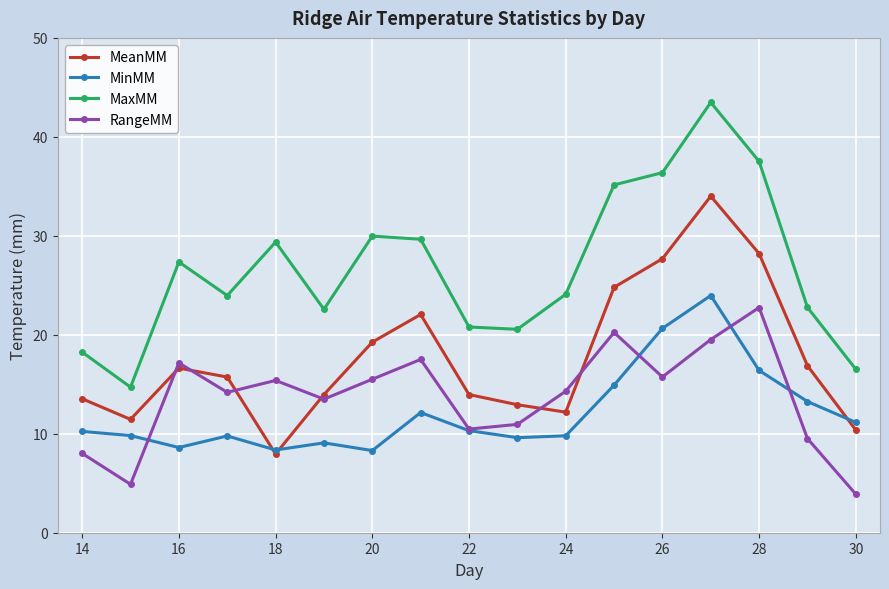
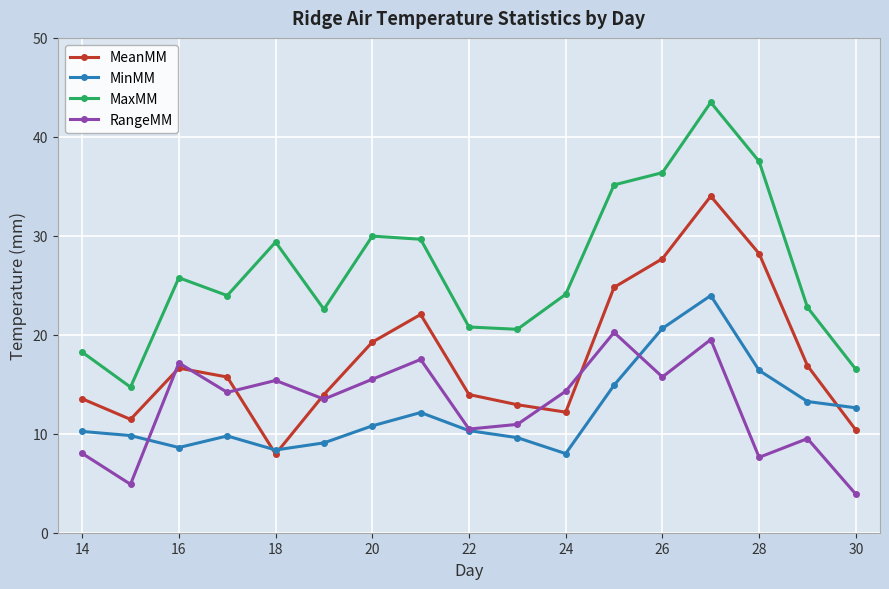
MaxMM, 16: 27 -> 26
MinMM, 20: 8 -> 11
MinMM, 24: 10 -> 8
RangeMM, 28: 23 -> 8
MinMM, 30: 11 -> 13
